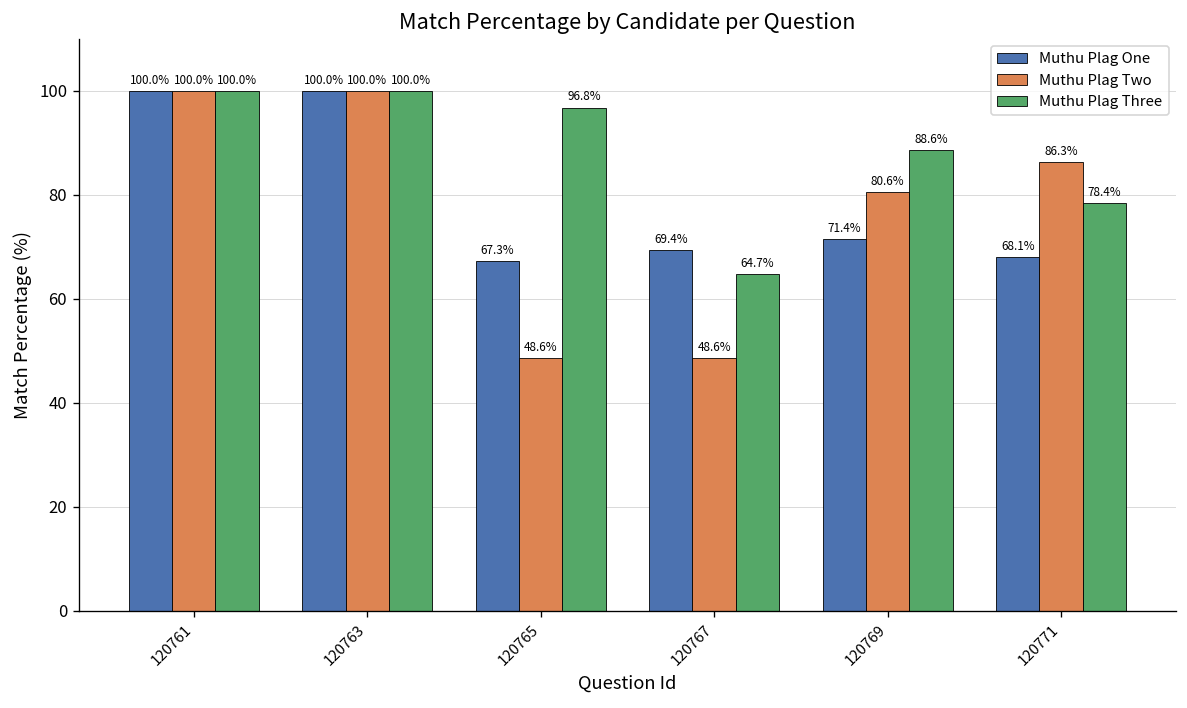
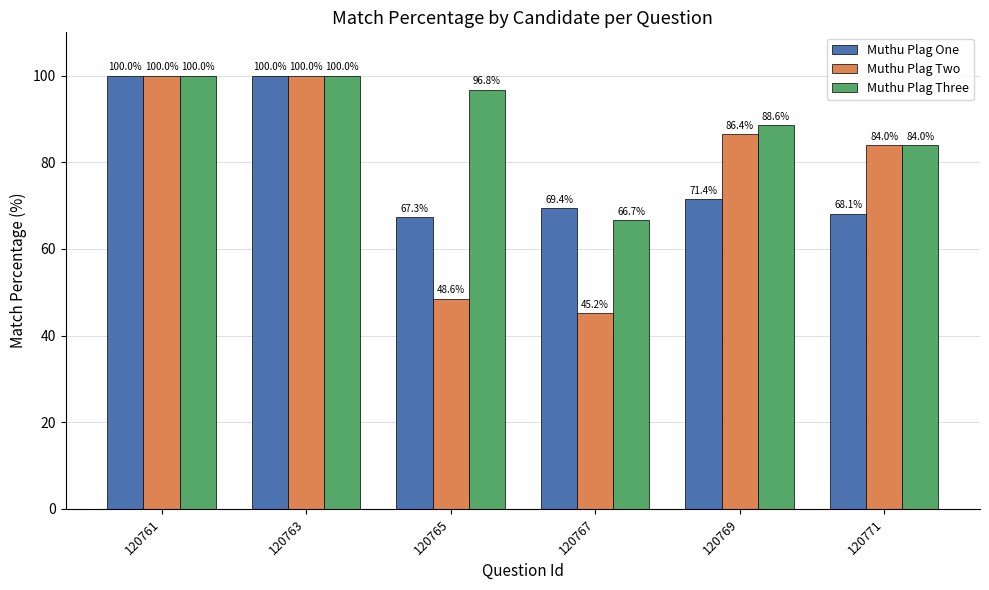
Muthu Plag Two, 120767: 48.6% -> 45.2%
Muthu Plag Three, 120767: 64.7% -> 66.7%
Muthu Plag Two, 120769: 80.6% -> 86.4%
Muthu Plag Two, 120771: 86.3% -> 84.0%
Muthu Plag Three, 120771: 78.4% -> 84.0%
